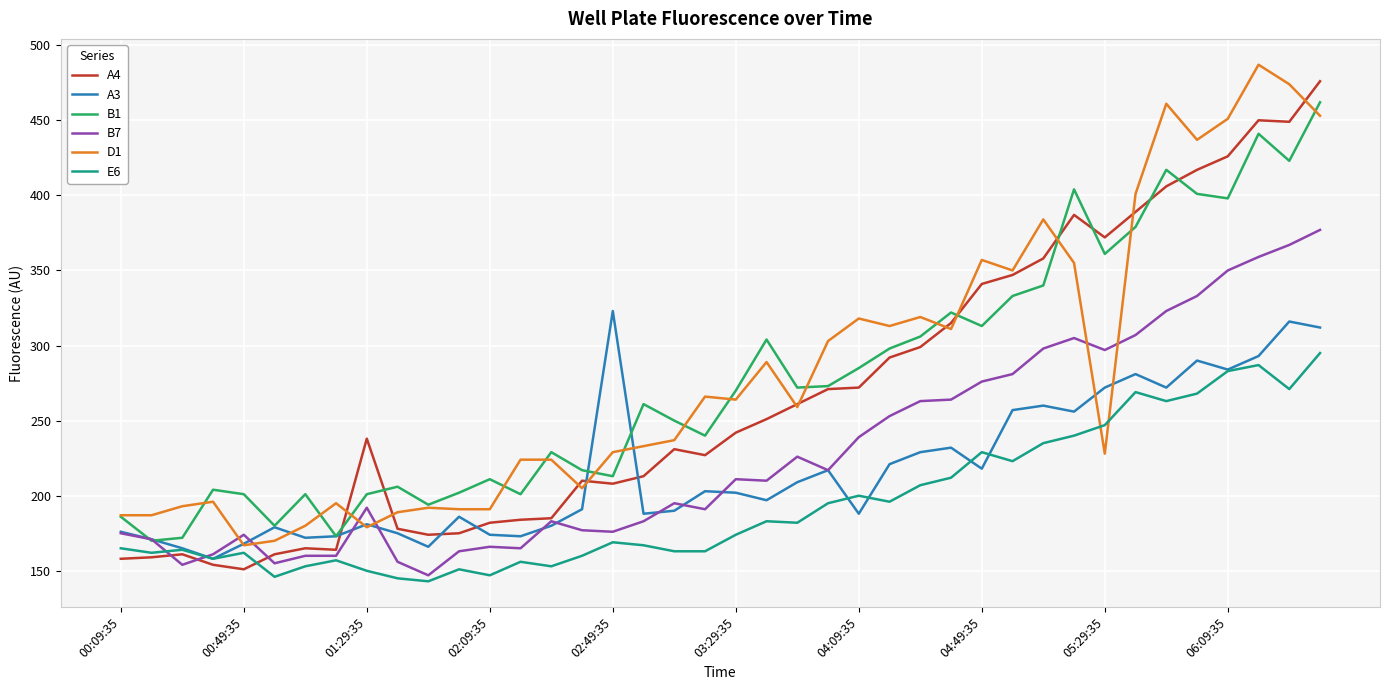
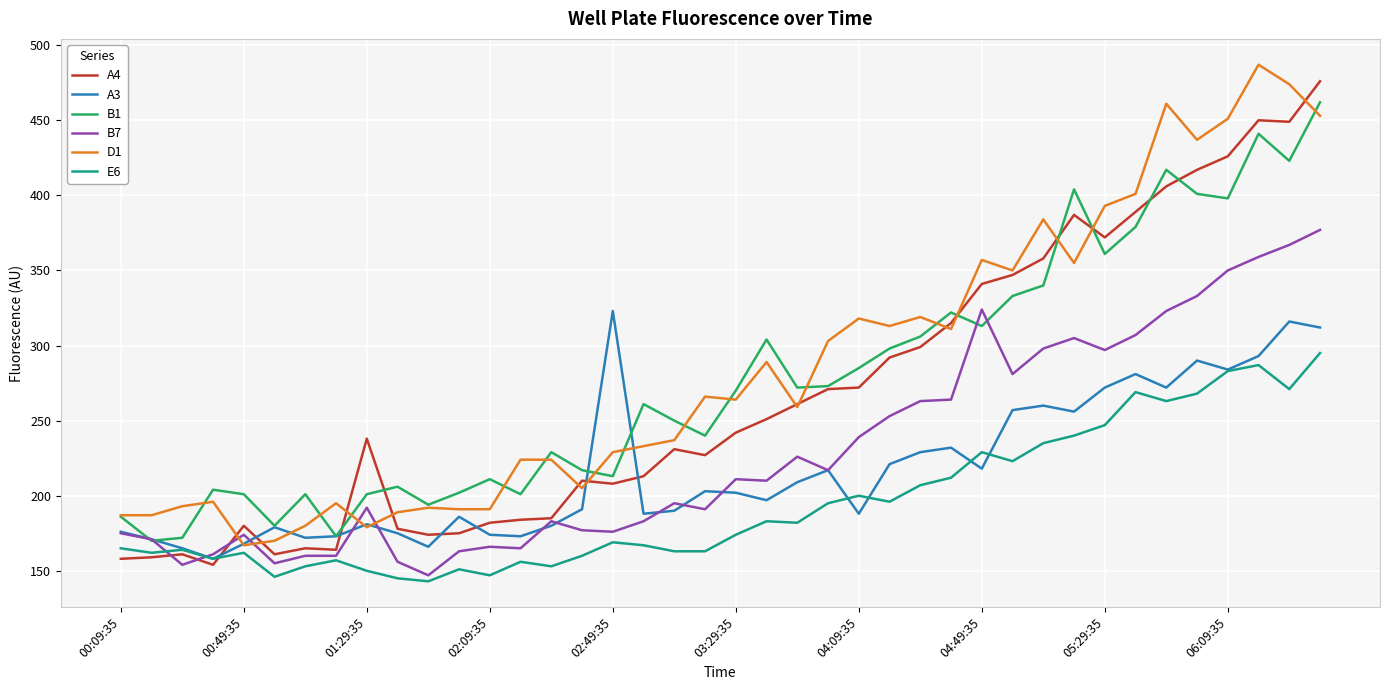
A4, 00:49:35: 151 -> 180
B7, 04:49:35: 276 -> 324
D1, 05:29:35: 228 -> 393
